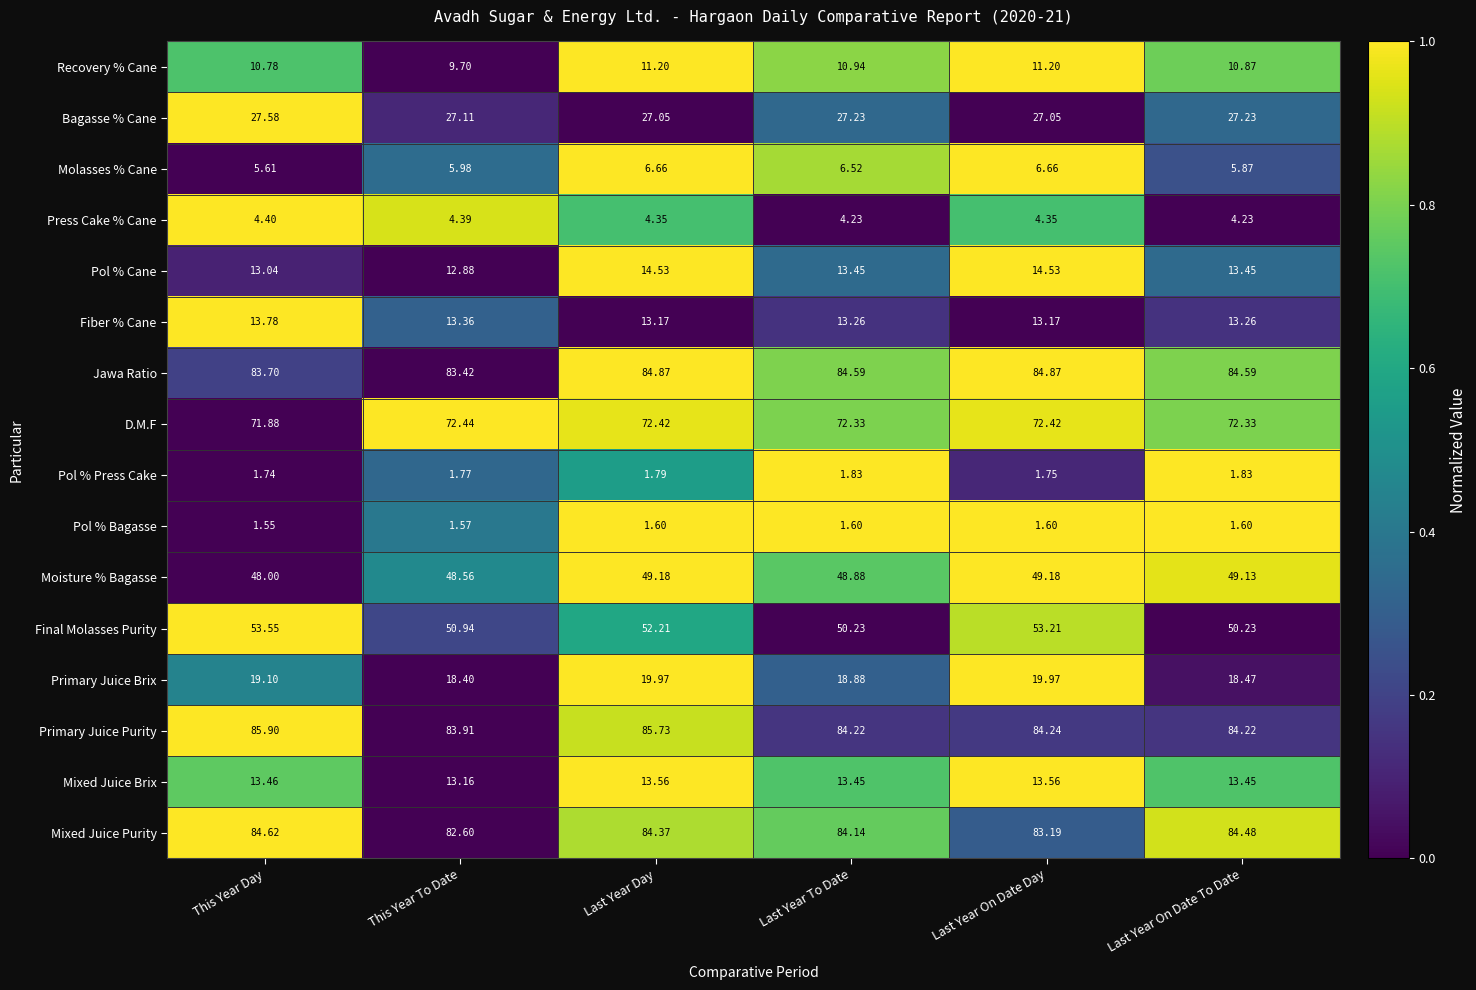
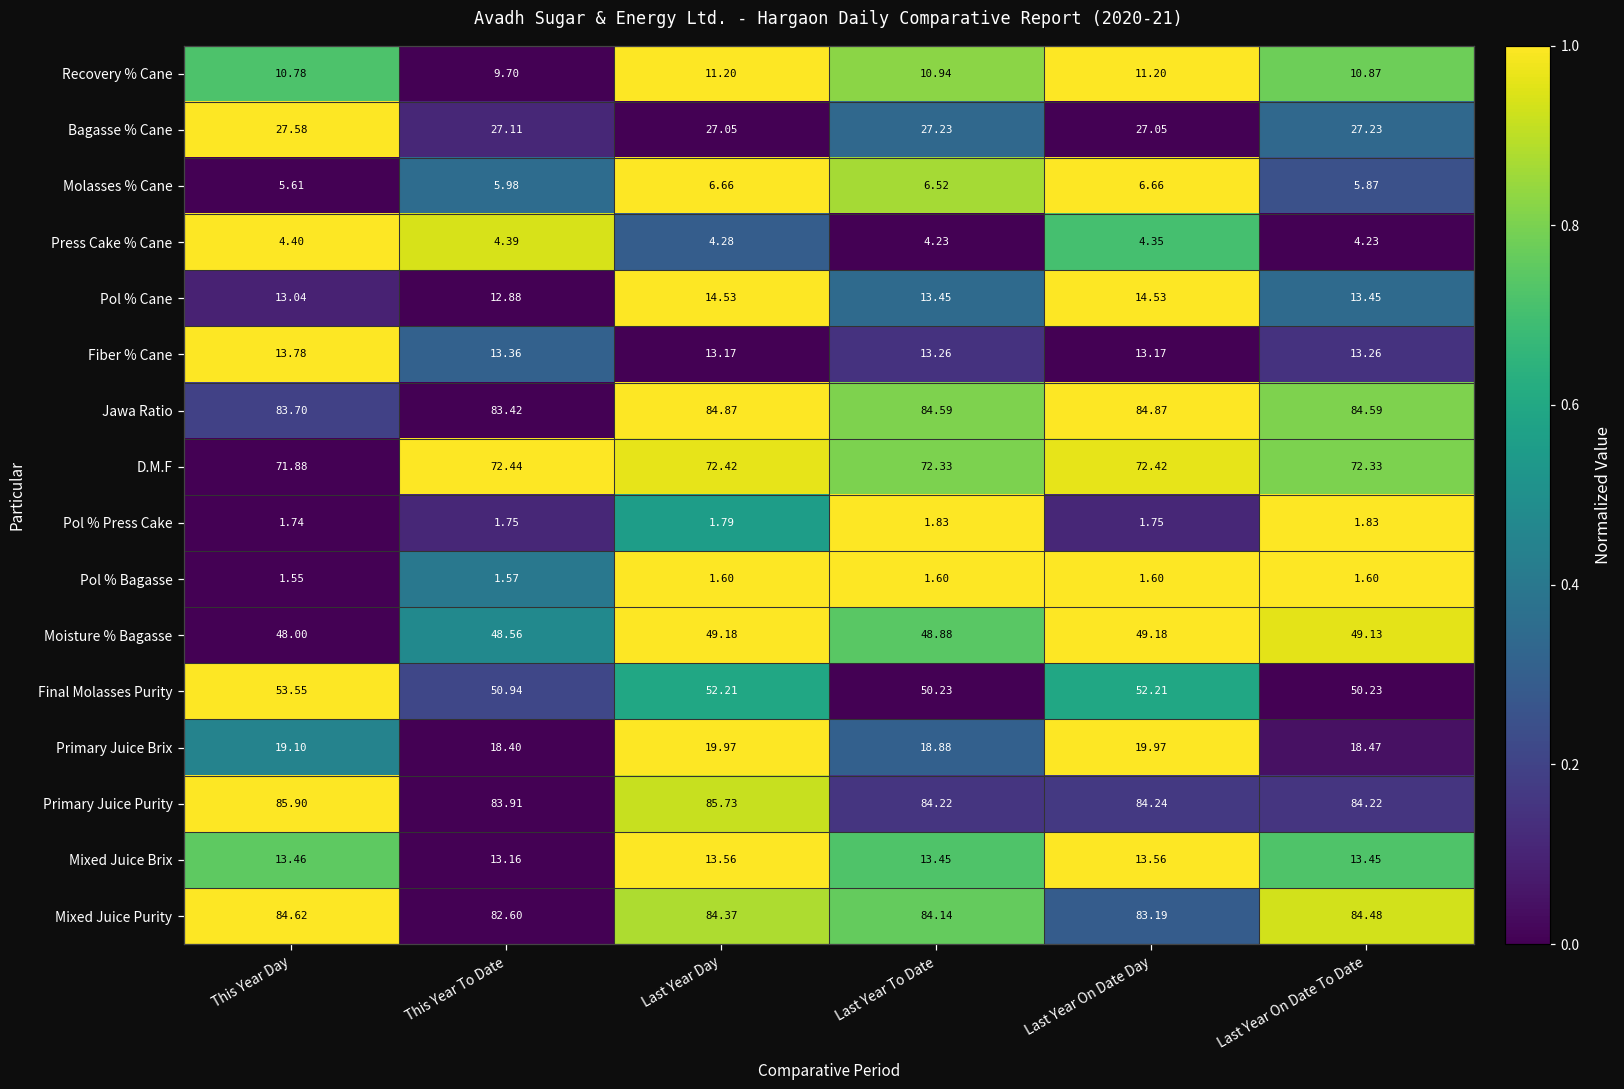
Press Cake % Cane, Last Year Day: 4.35 -> 4.28
Pol % Press Cake, This Year To Date: 1.77 -> 1.75
Final Molasses Purity, Last Year On Date Day: 53.21 -> 52.21
